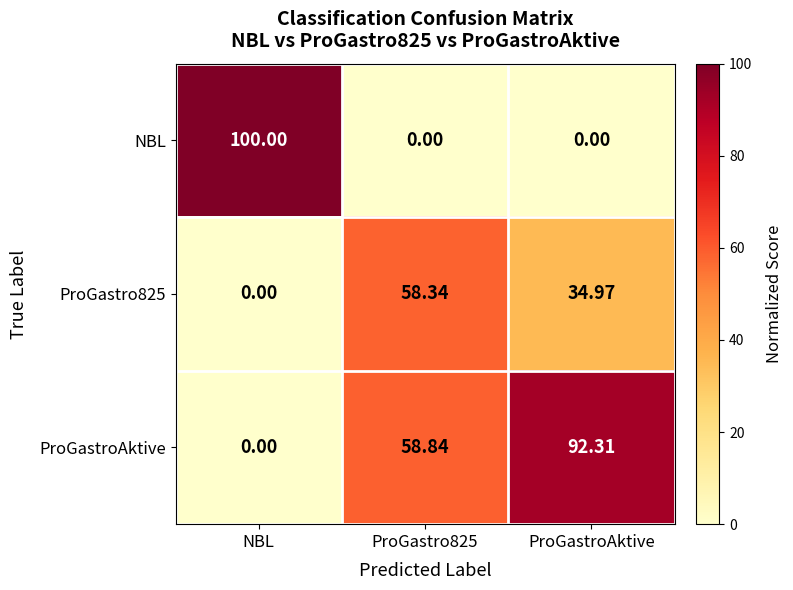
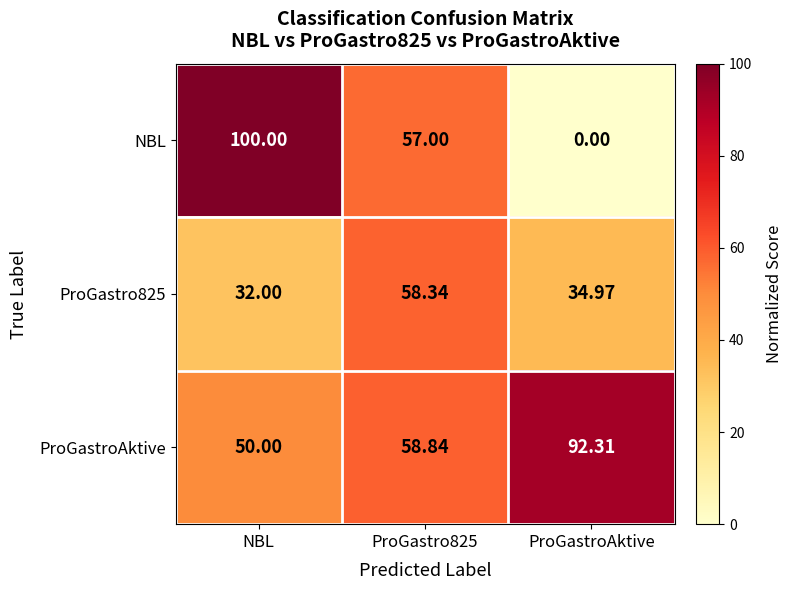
NBL, ProGastro825: 0.00 -> 57.00
ProGastro825, NBL: 0.00 -> 32.00
ProGastroAktive, NBL: 0.00 -> 50.00
